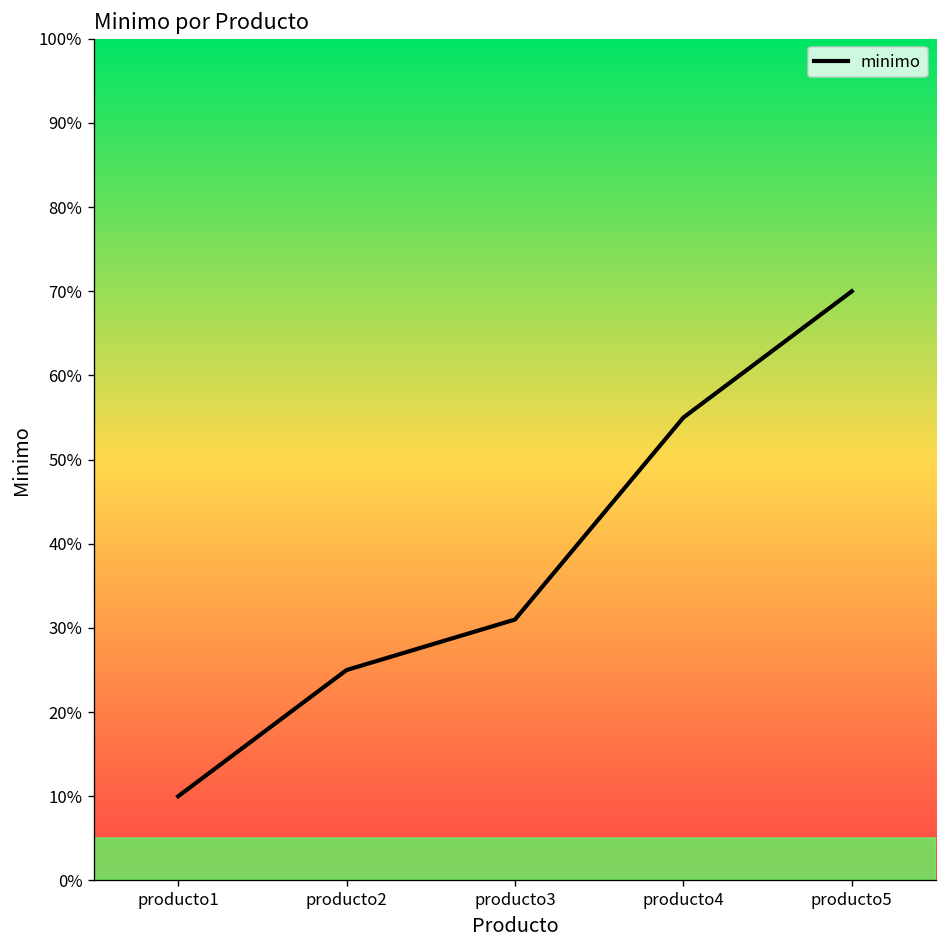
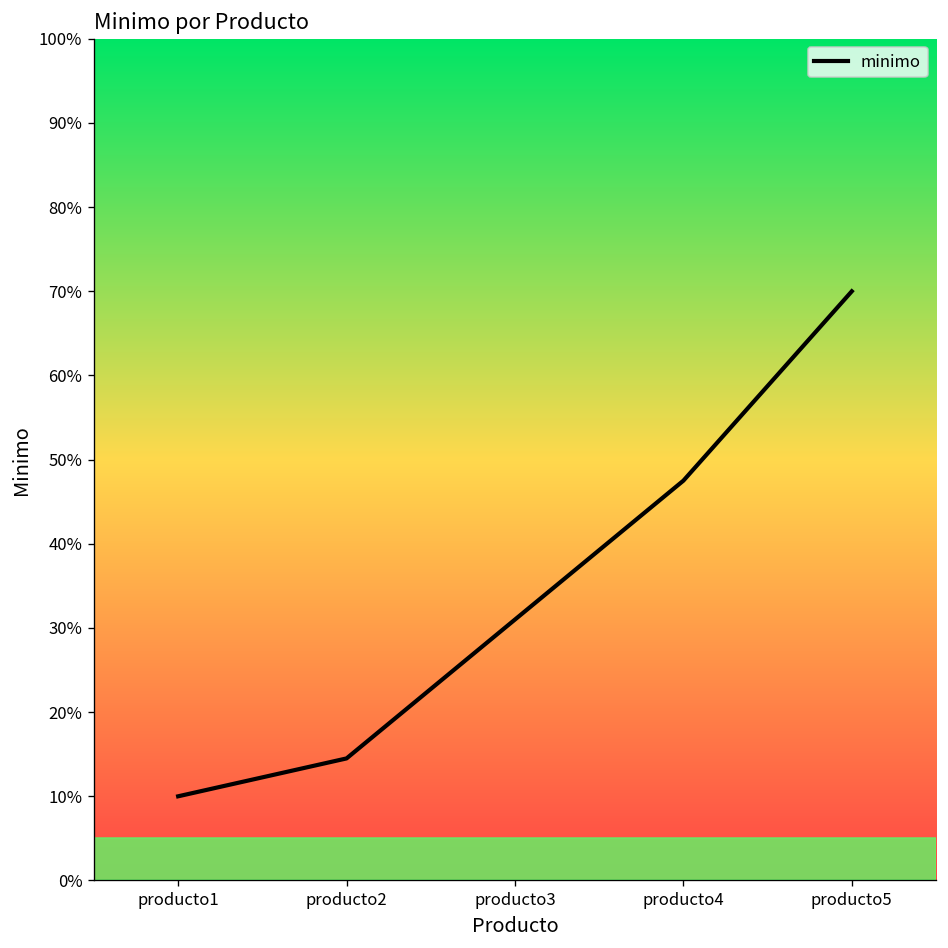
producto2: 25% -> 15%
producto4: 55% -> 48%
